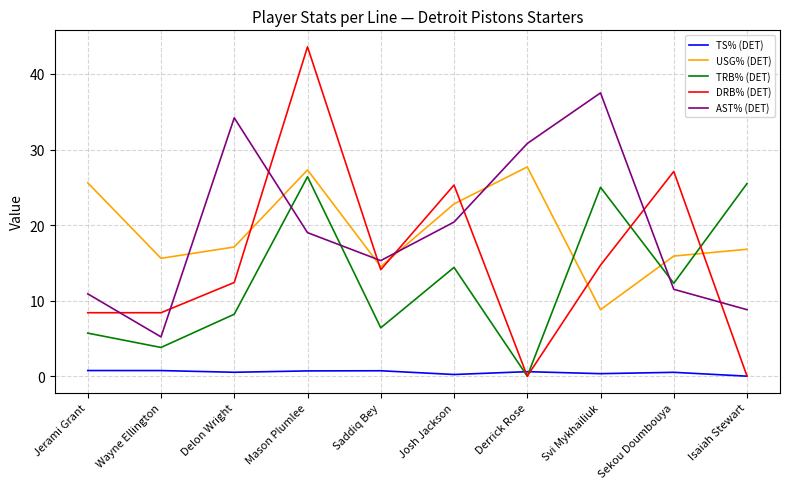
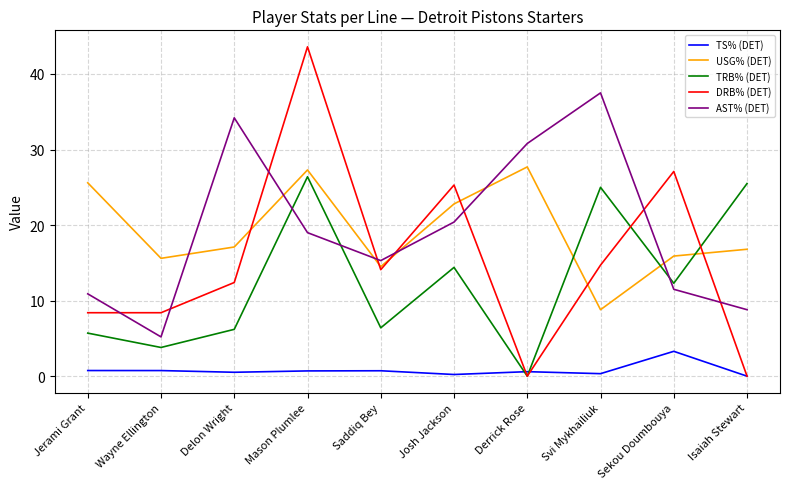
TRB% (DET), Delon Wright: 8 -> 6
TS% (DET), Sekou Doumbouya: 1 -> 3
